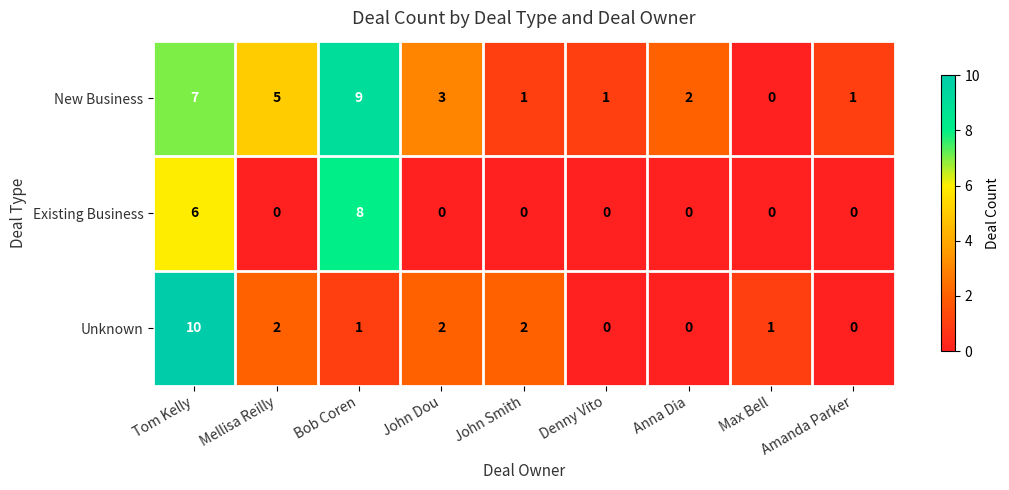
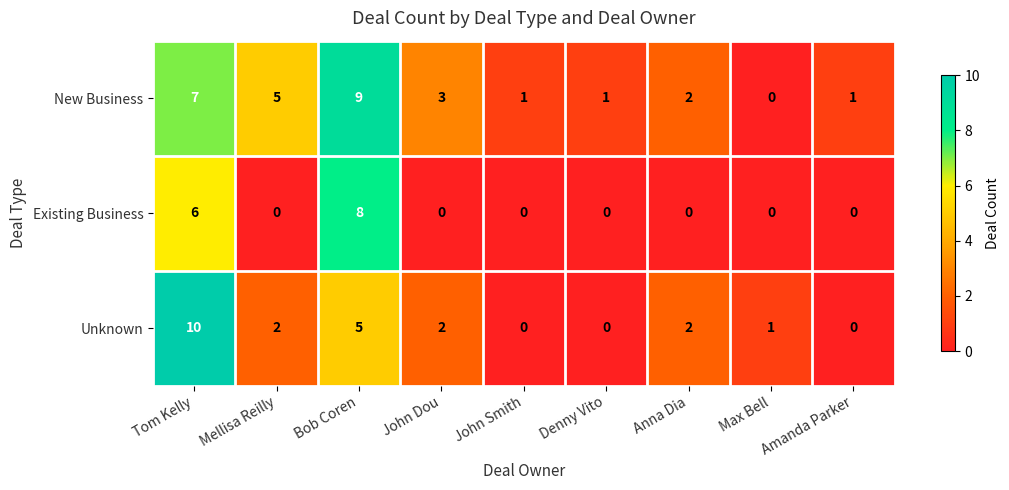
Unknown, Bob Coren: 1 -> 5
Unknown, John Smith: 2 -> 0
Unknown, Anna Dia: 0 -> 2
